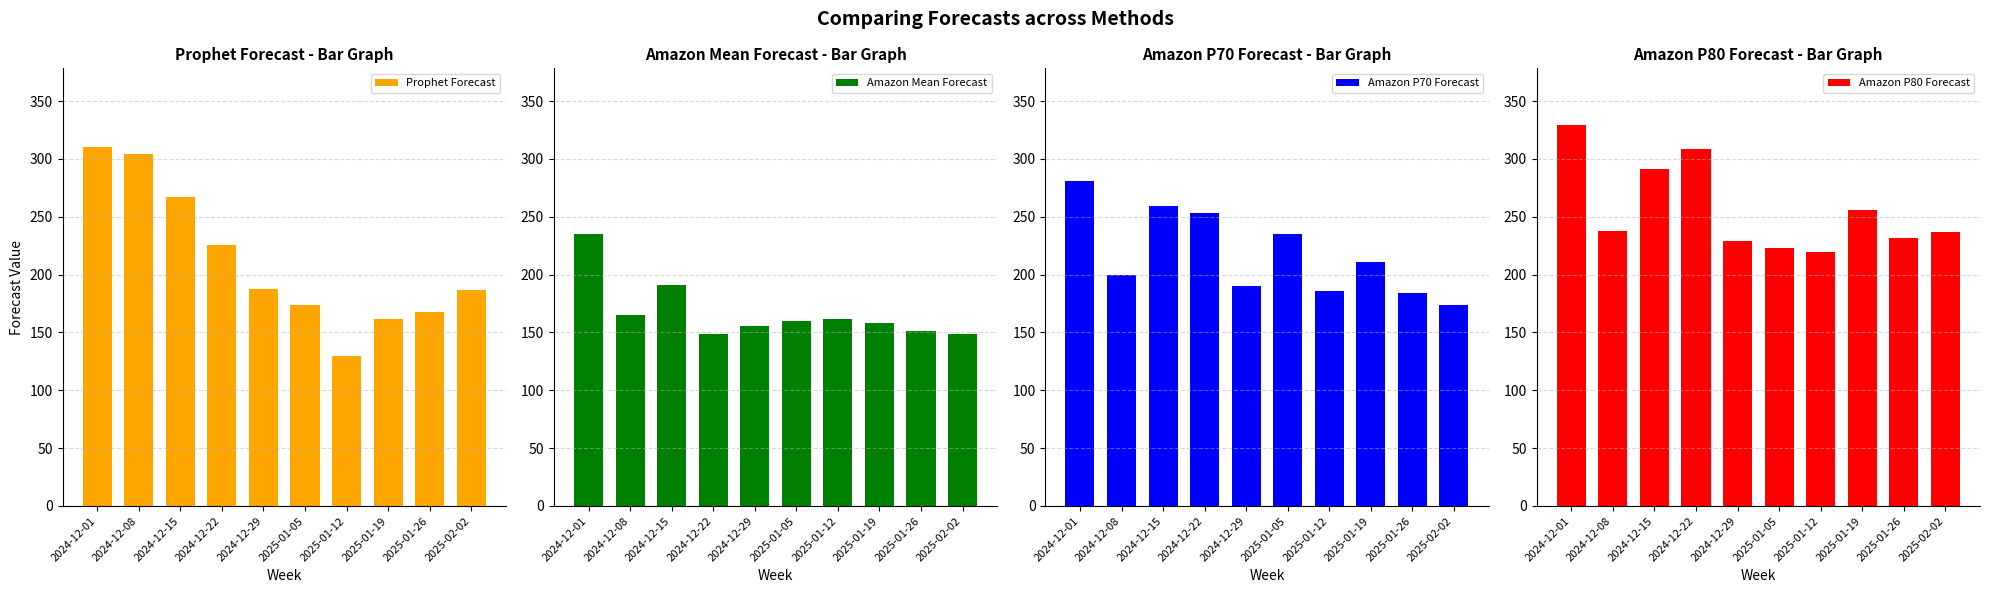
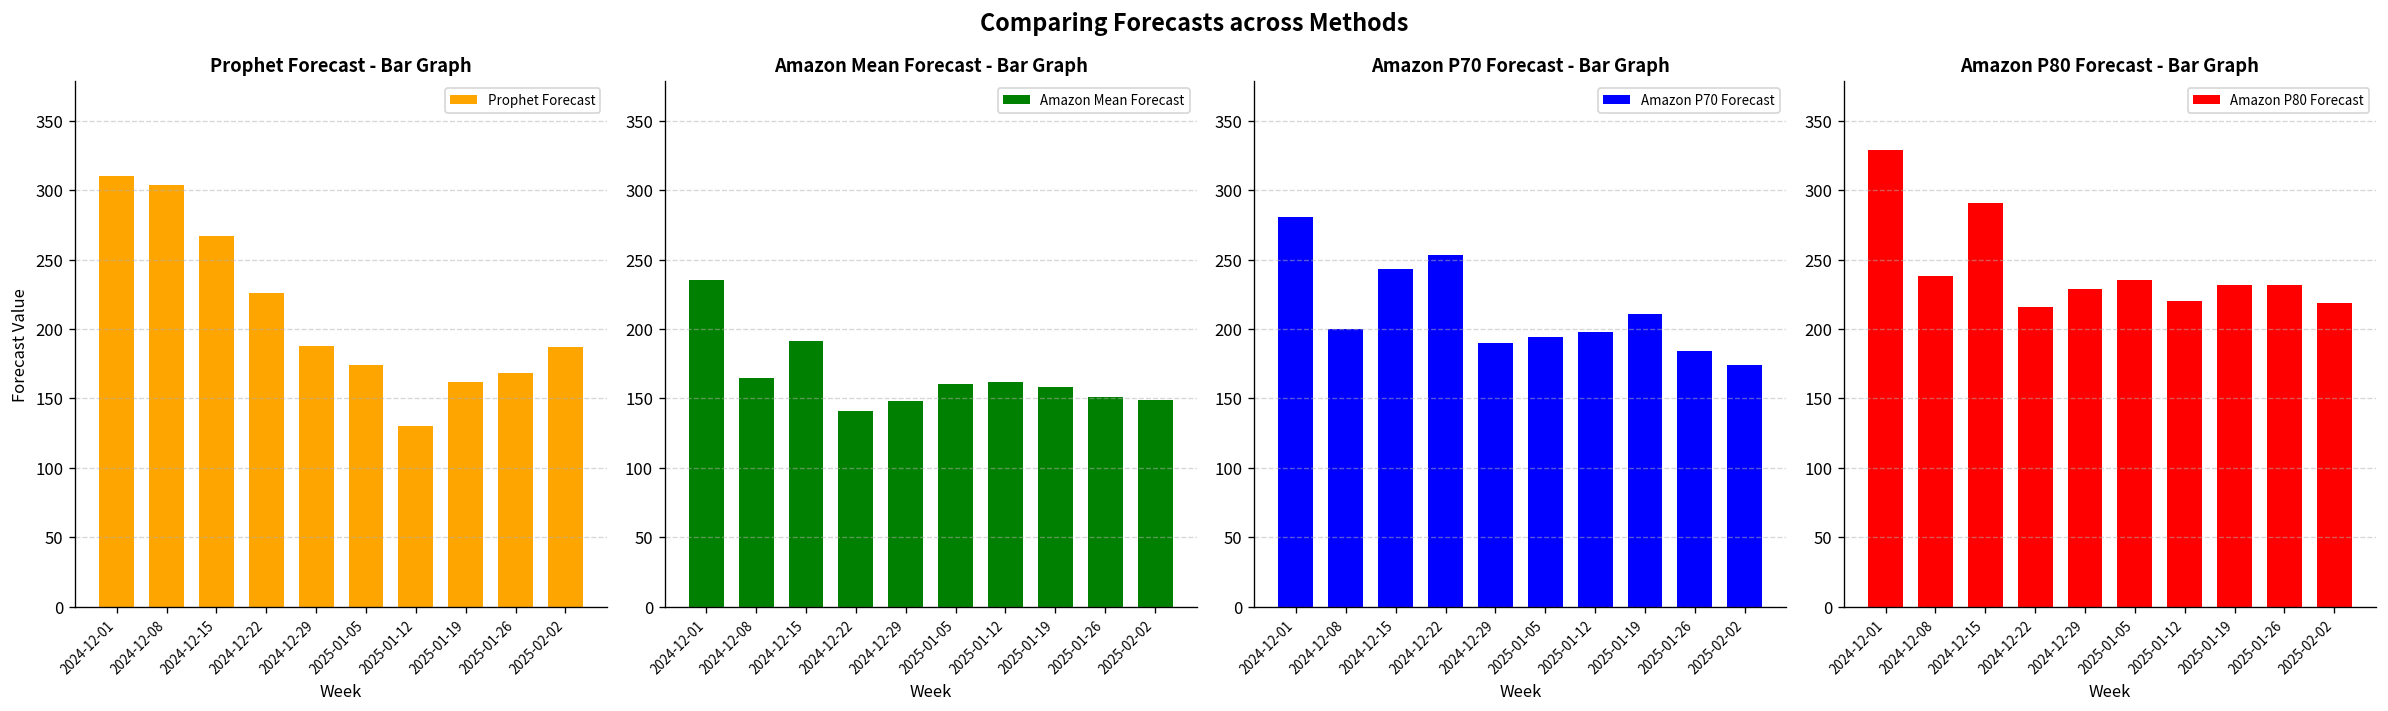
Amazon Mean Forecast - Bar Graph, 2024-12-22: 149 -> 141
Amazon Mean Forecast - Bar Graph, 2024-12-29: 156 -> 148
Amazon P70 Forecast - Bar Graph, 2024-12-15: 259 -> 243
Amazon P70 Forecast - Bar Graph, 2025-01-05: 235 -> 194
Amazon P70 Forecast - Bar Graph, 2025-01-12: 186 -> 198
Amazon P80 Forecast - Bar Graph, 2024-12-22: 309 -> 216
Amazon P80 Forecast - Bar Graph, 2025-01-05: 223 -> 235
Amazon P80 Forecast - Bar Graph, 2025-01-19: 256 -> 232
Amazon P80 Forecast - Bar Graph, 2025-02-02: 237 -> 219
